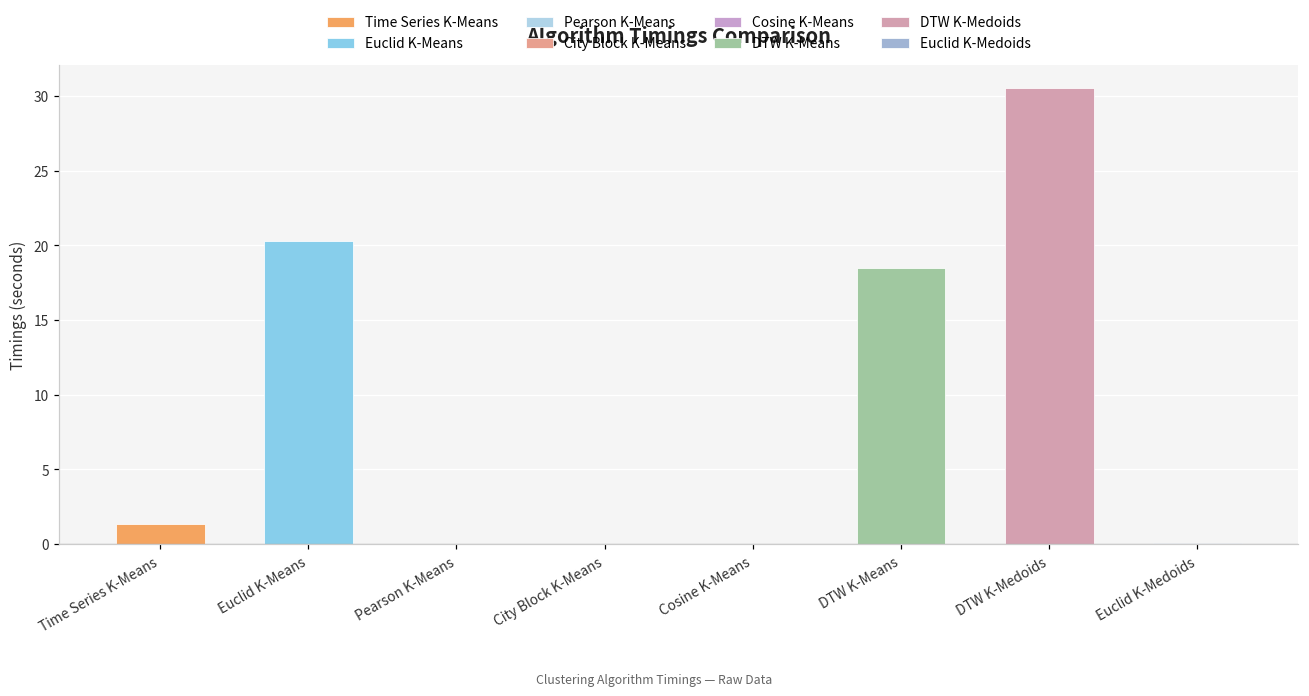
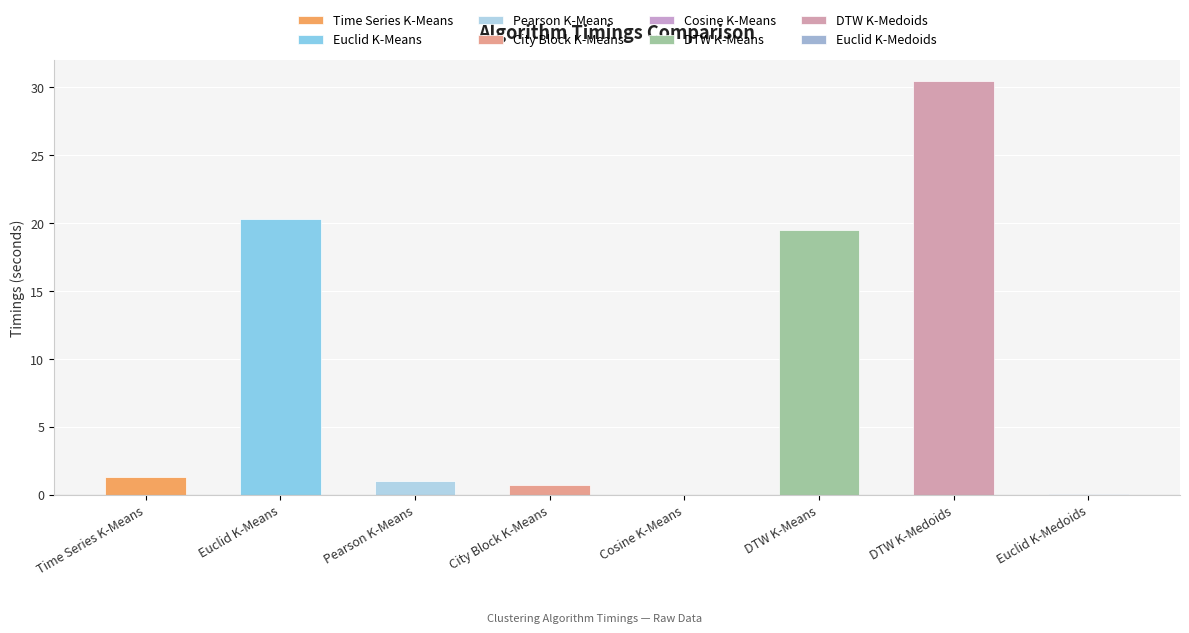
Pearson K-Means: 0.0 -> 1.0
City Block K-Means: 0.0 -> 0.7
DTW K-Means: 18.5 -> 19.5
